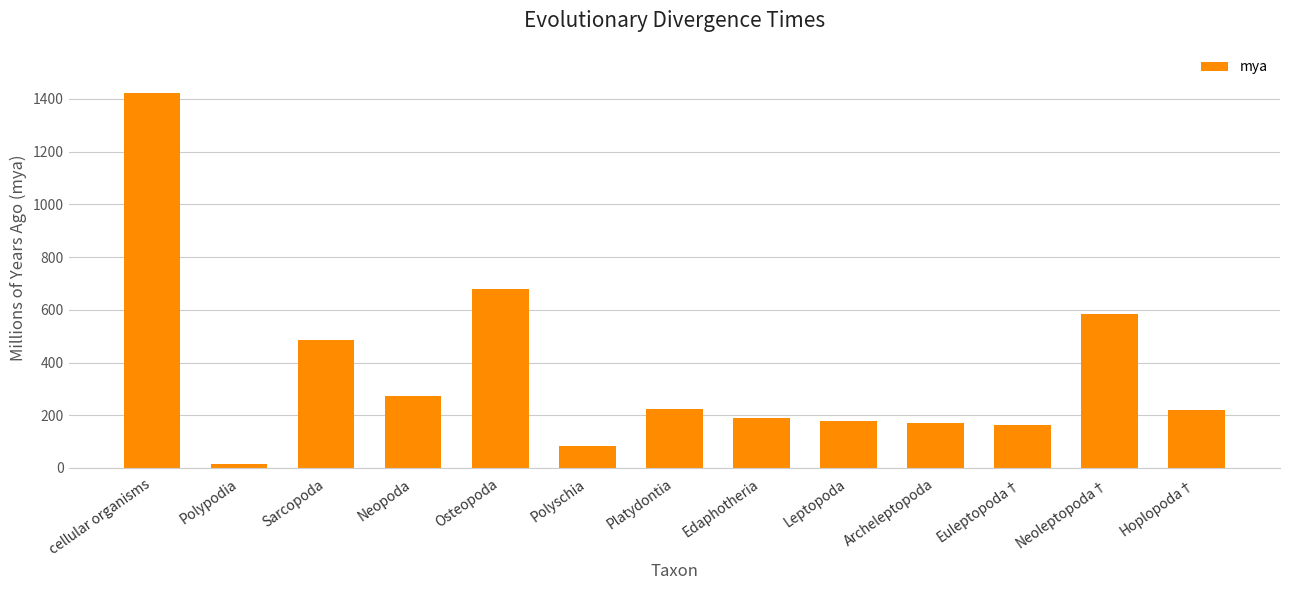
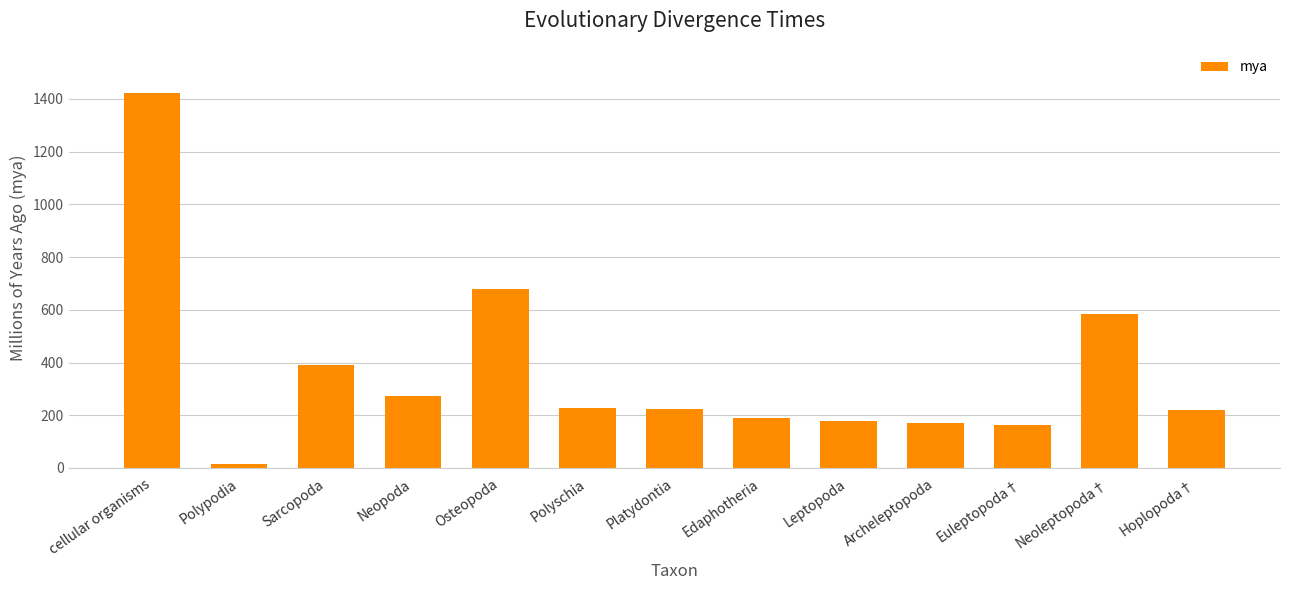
Sarcopoda: 480 -> 390
Polyschia: 80 -> 230
